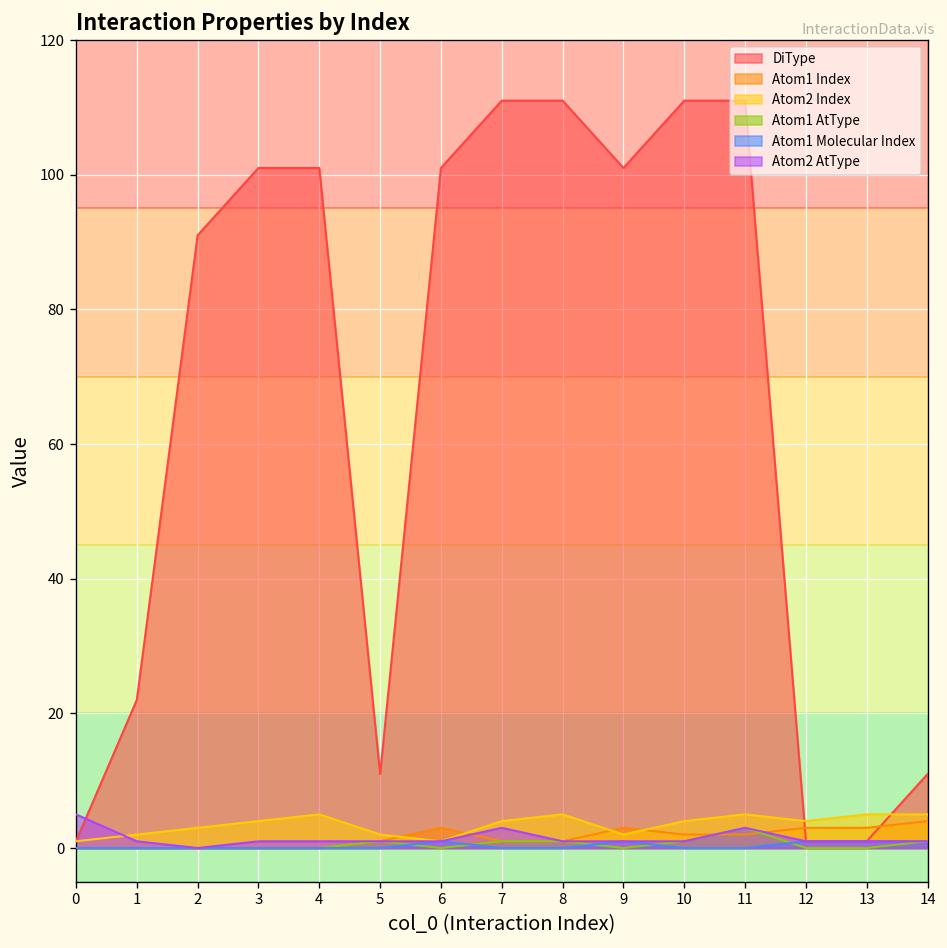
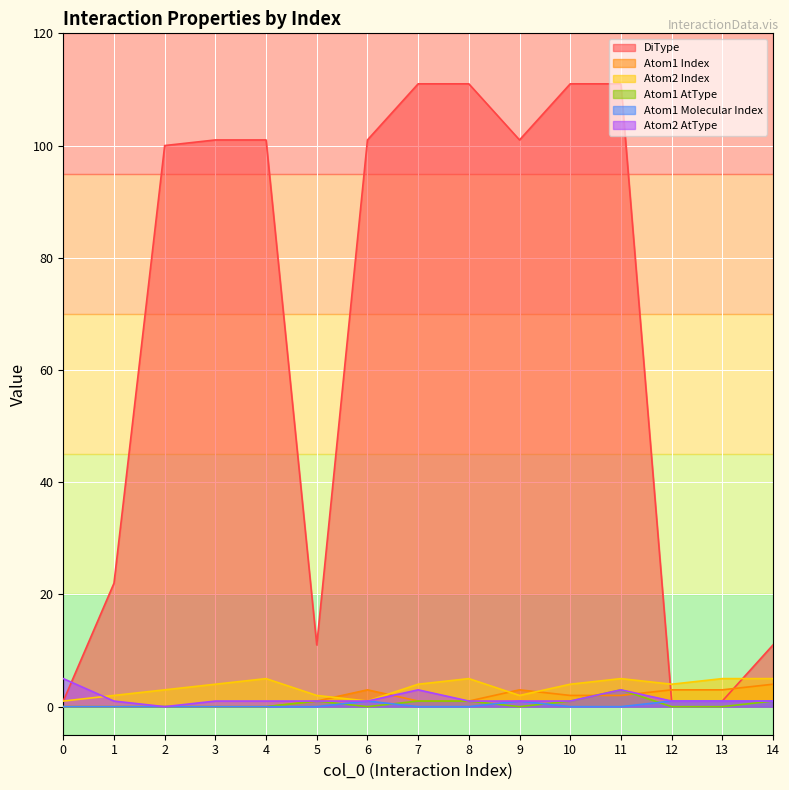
DiType, 2: 91 -> 100
